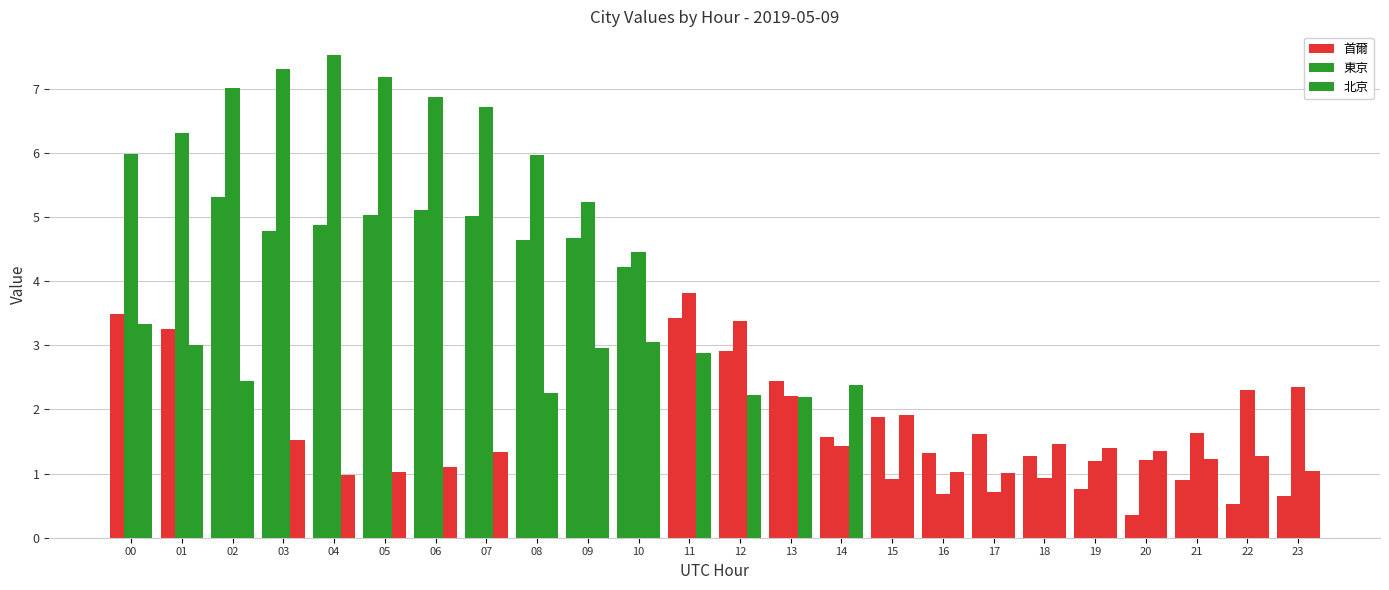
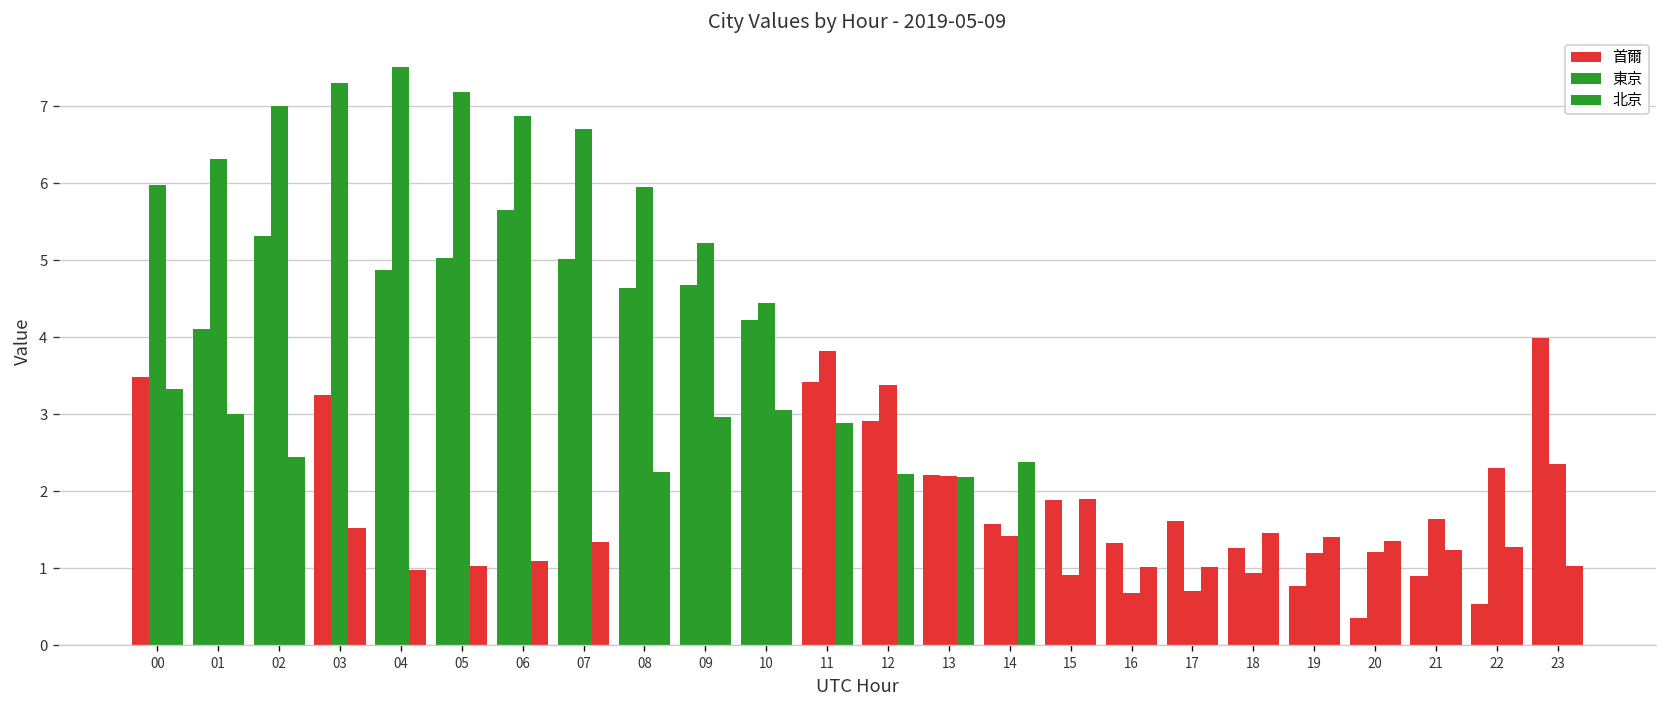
首爾, 01: 3.3 -> 4.1
首爾, 03: 4.8 -> 3.3
首爾, 06: 5.1 -> 5.7
首爾, 13: 2.4 -> 2.2
首爾, 23: 0.6 -> 4.0
